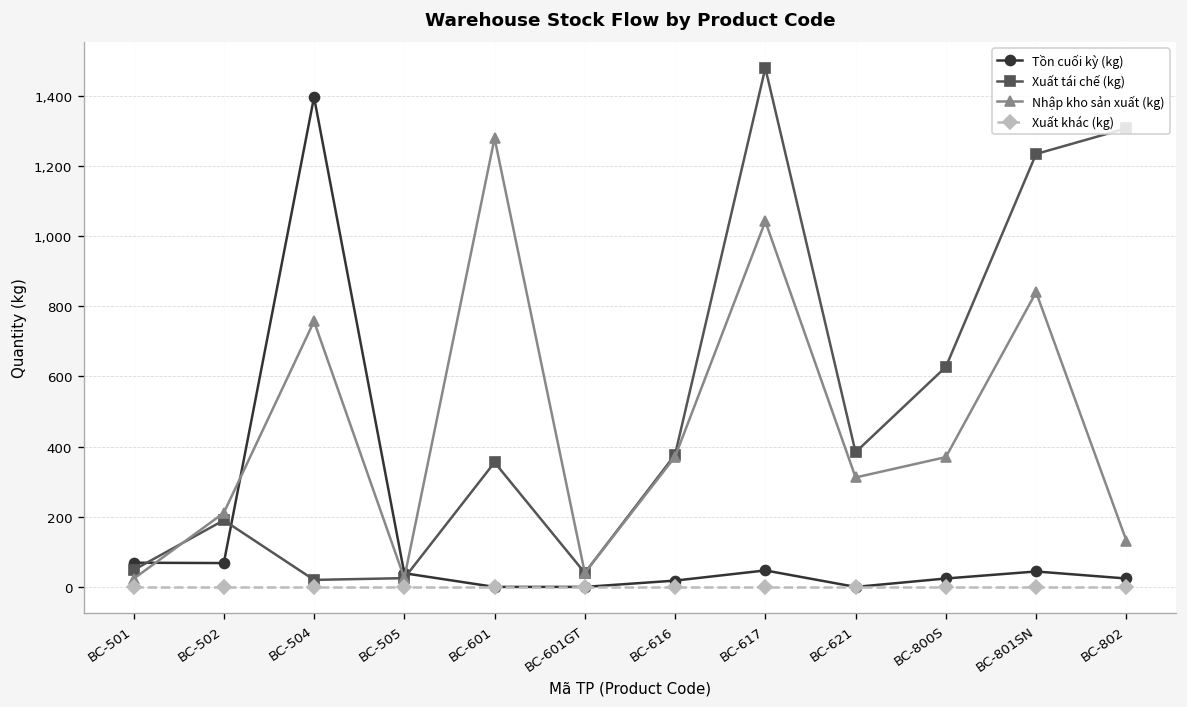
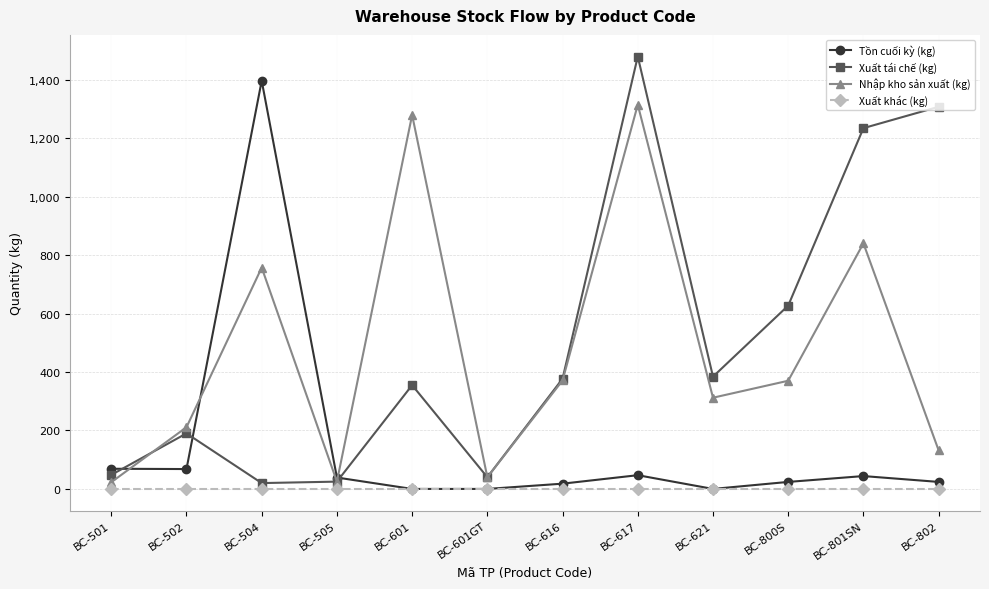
Nhập kho sản xuất (kg), BC-617: 1,040 -> 1,310
